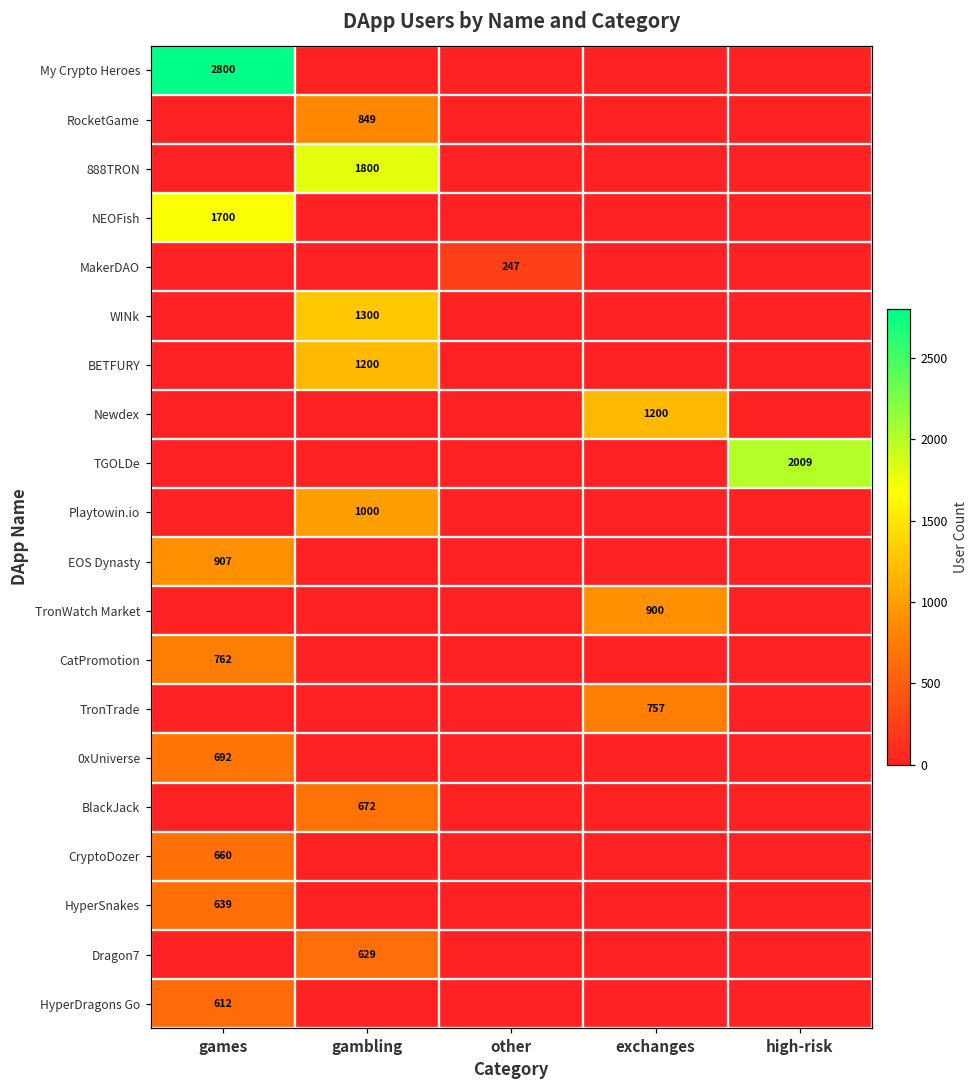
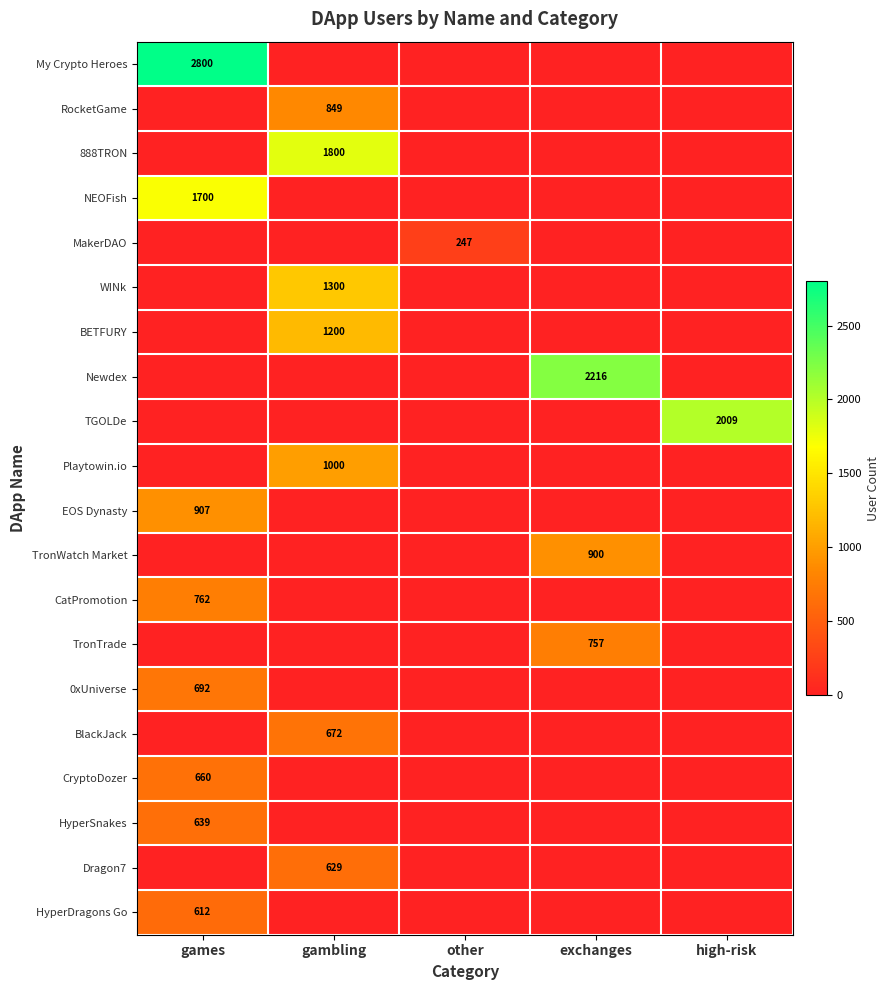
Newdex, exchanges: 1200 -> 2216
